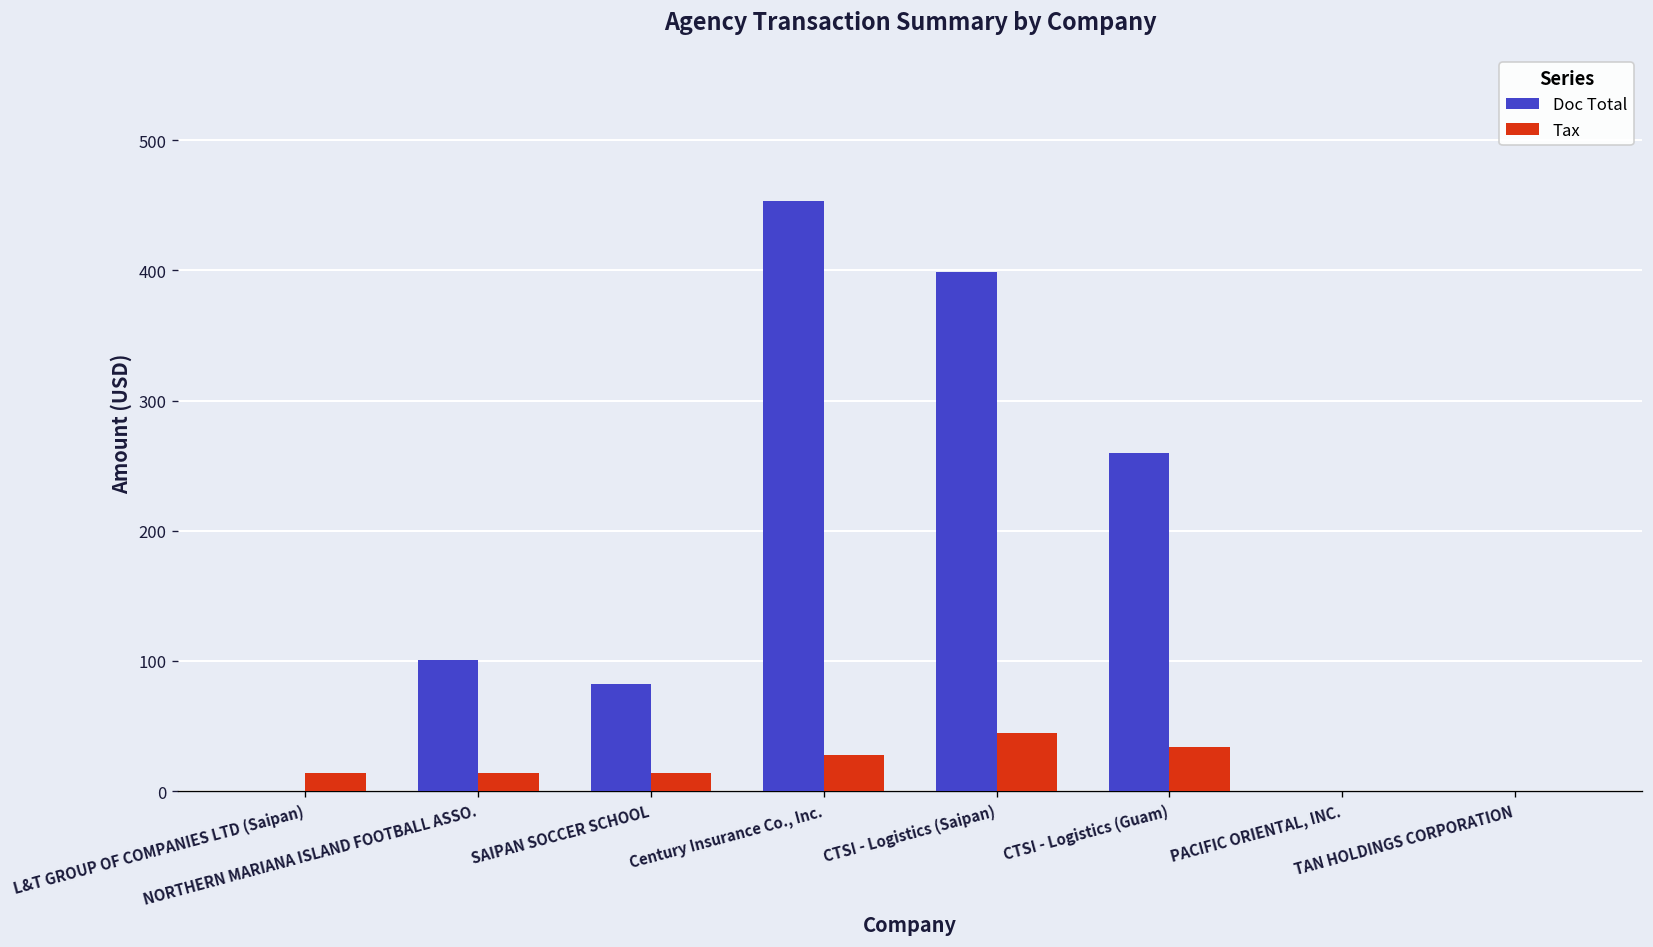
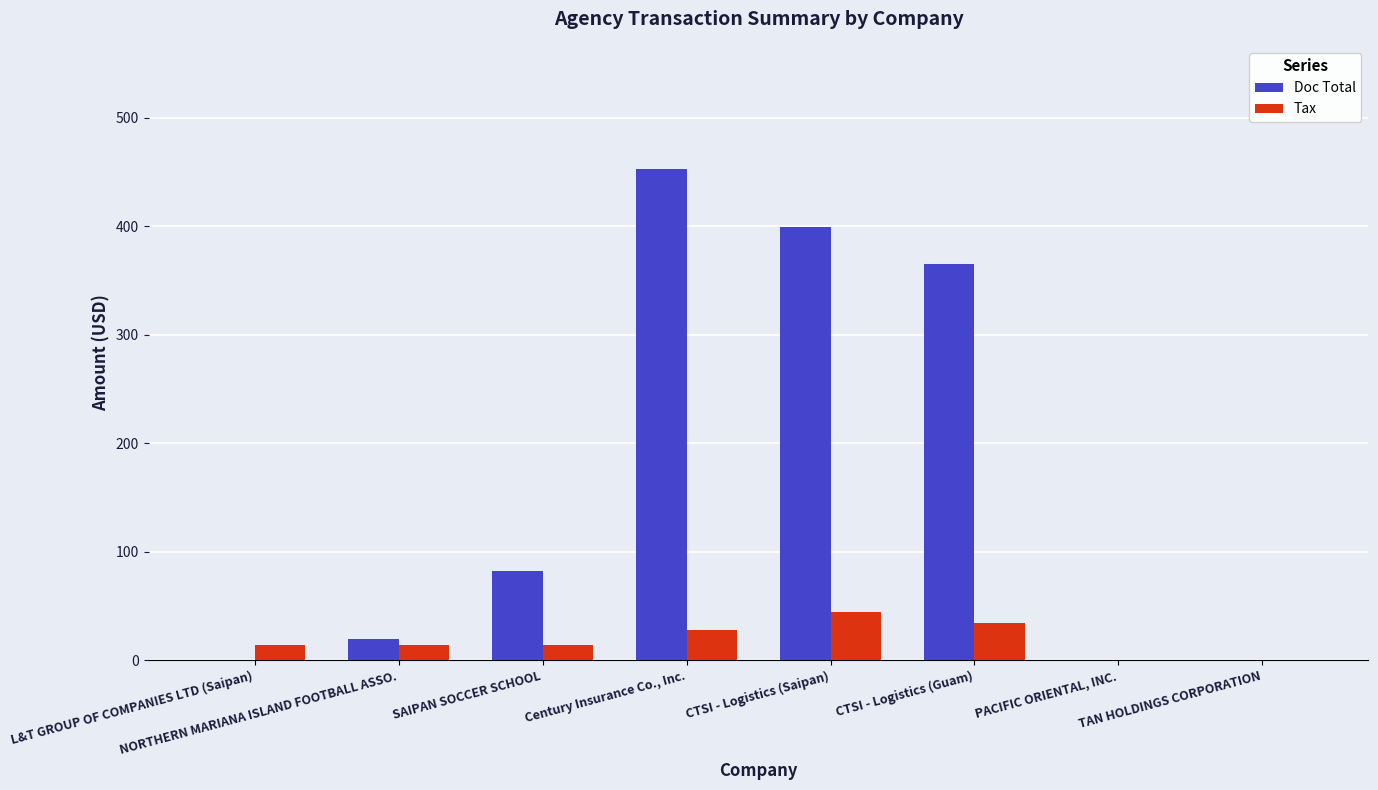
Doc Total, NORTHERN MARIANA ISLAND FOOTBALL ASSO.: 101 -> 19
Doc Total, CTSI - Logistics (Guam): 260 -> 365
